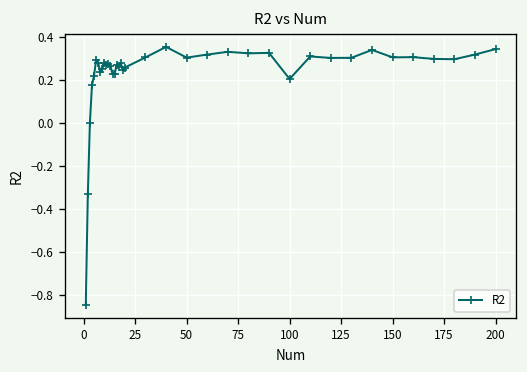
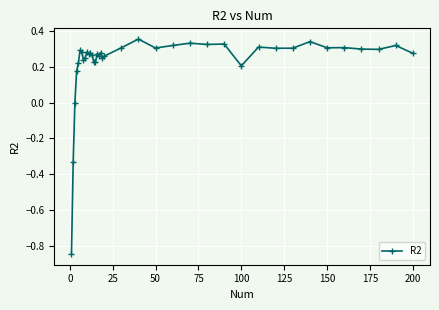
200: 0.35 -> 0.28
